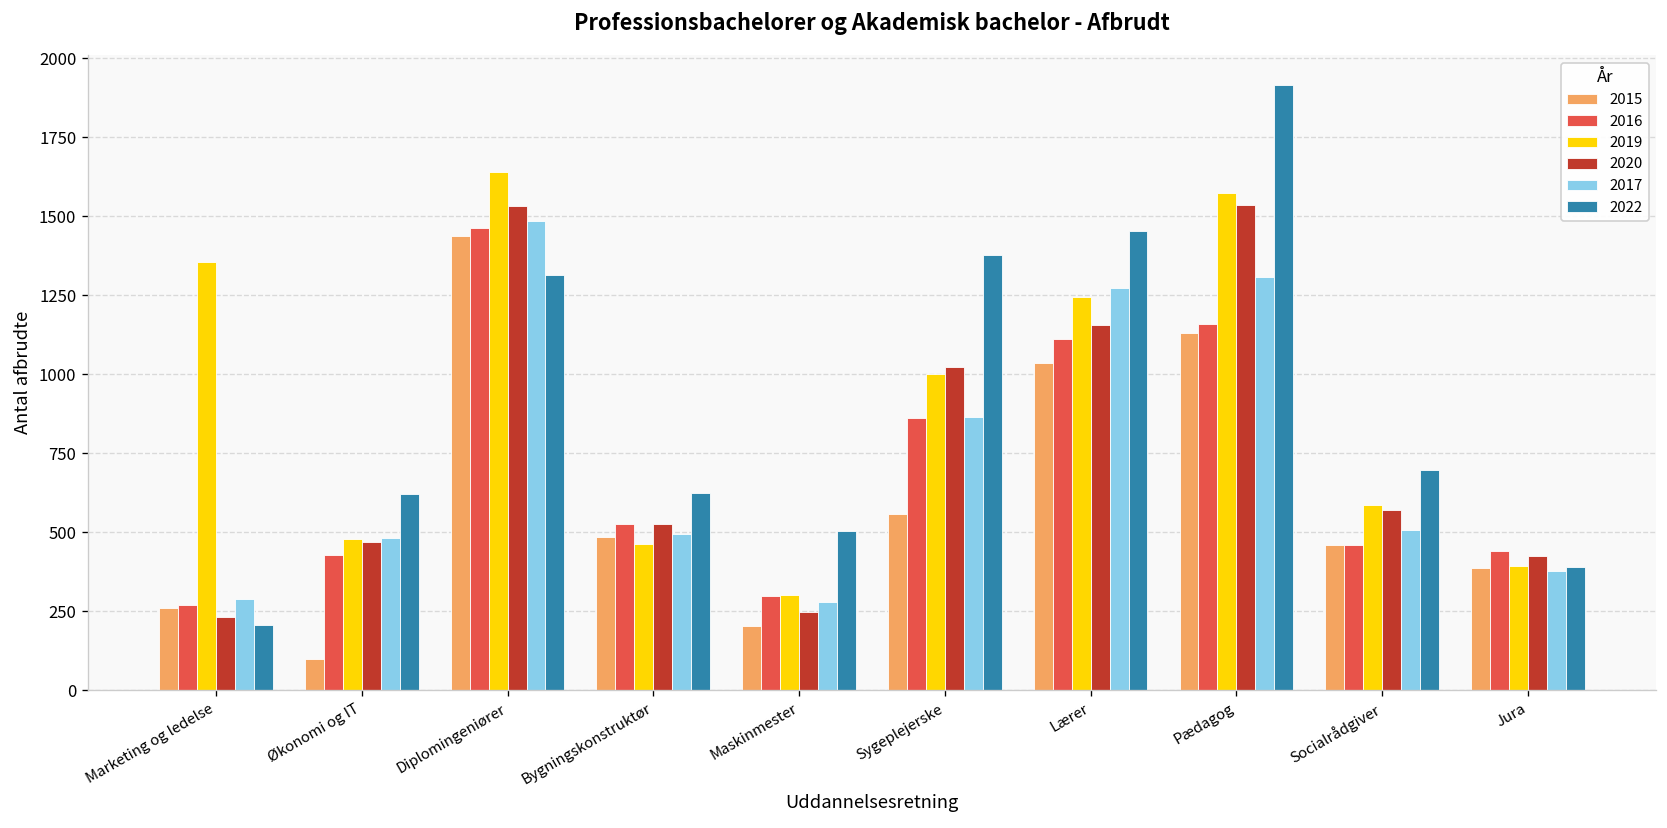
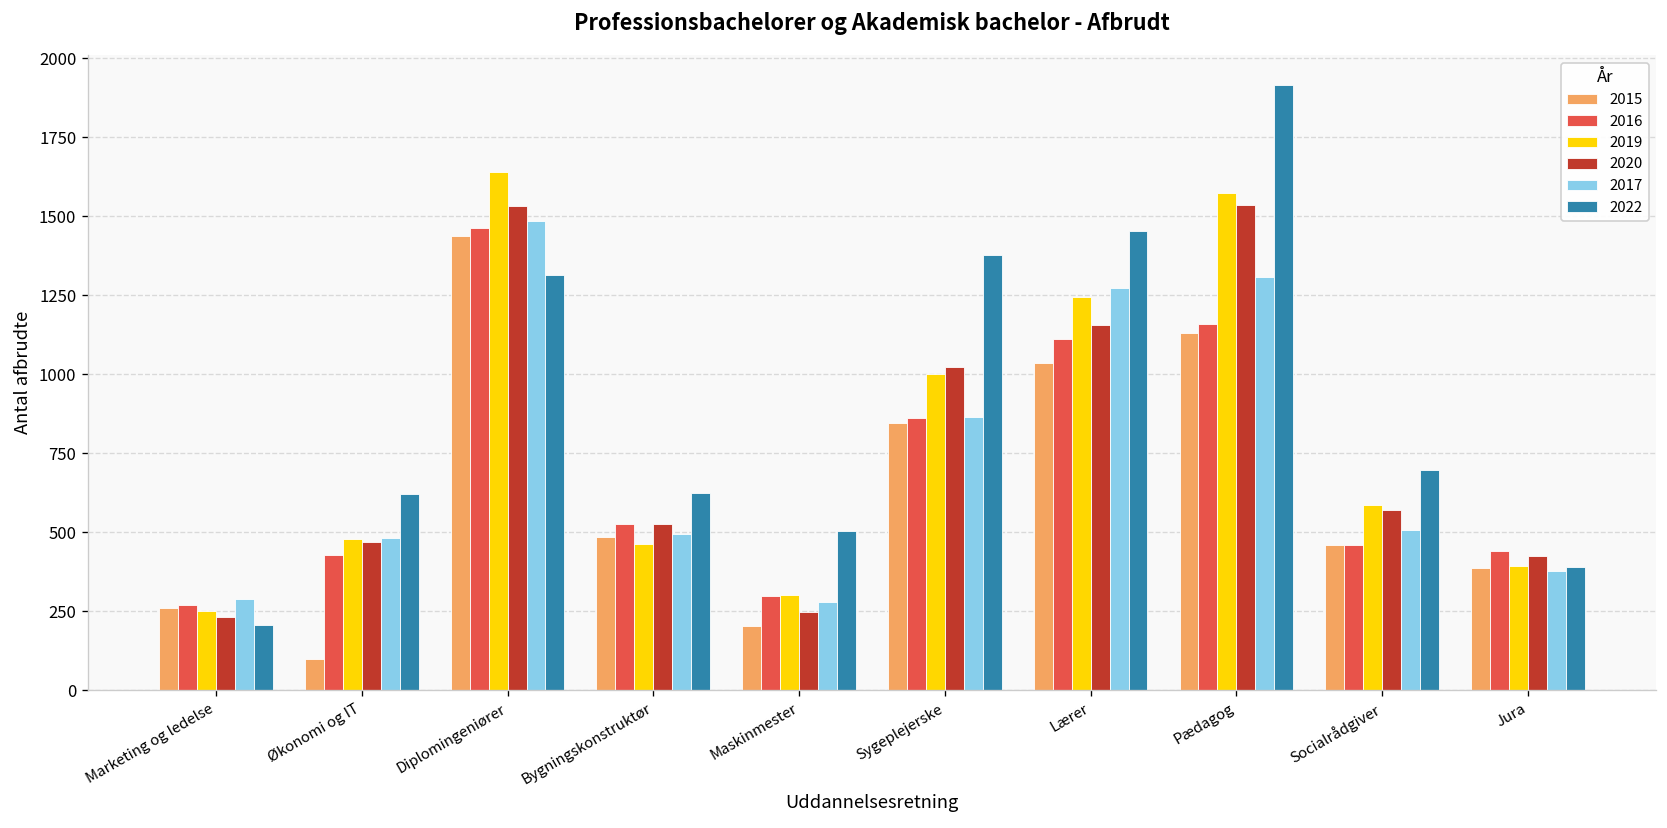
2019, Marketing og ledelse: 1360 -> 250
2015, Sygeplejerske: 560 -> 850
